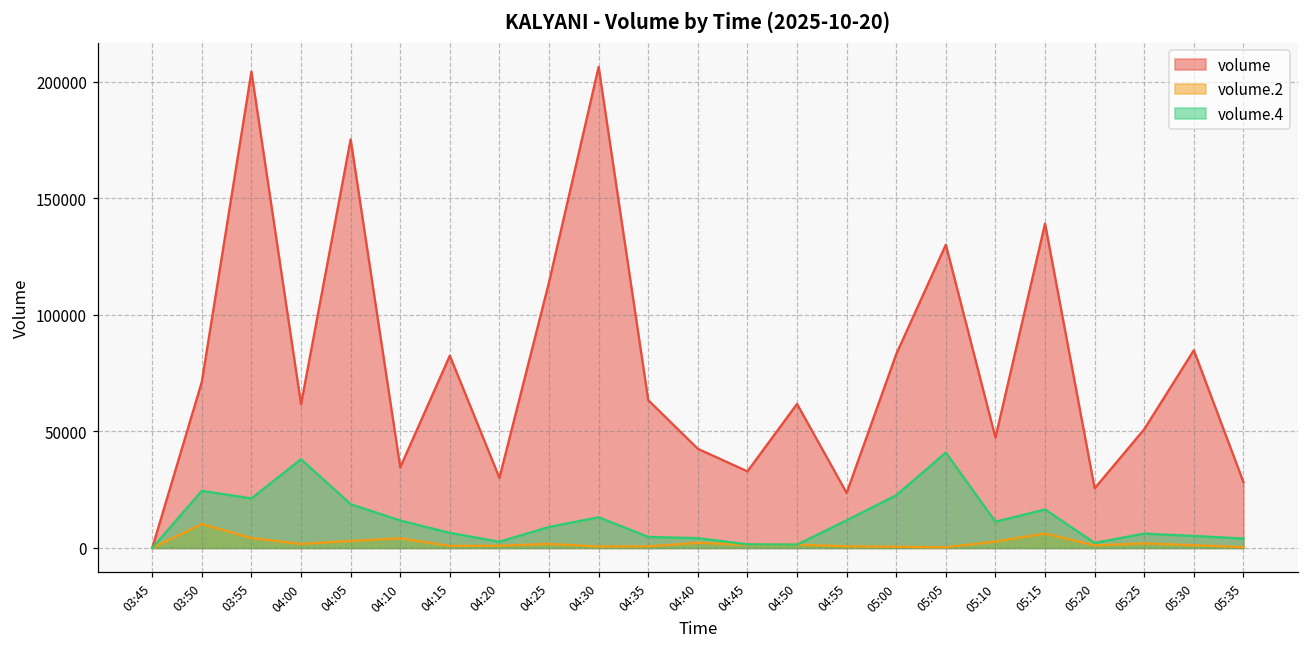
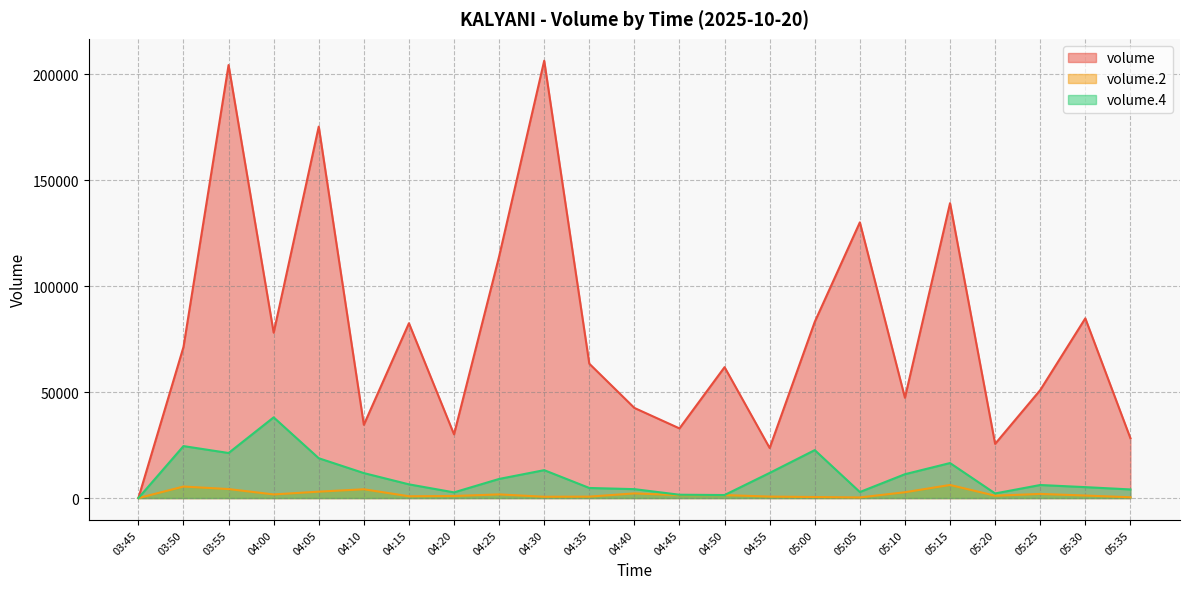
volume.2, 03:50: 10000 -> 5000
volume, 04:00: 62000 -> 78000
volume.4, 05:05: 41000 -> 3000
